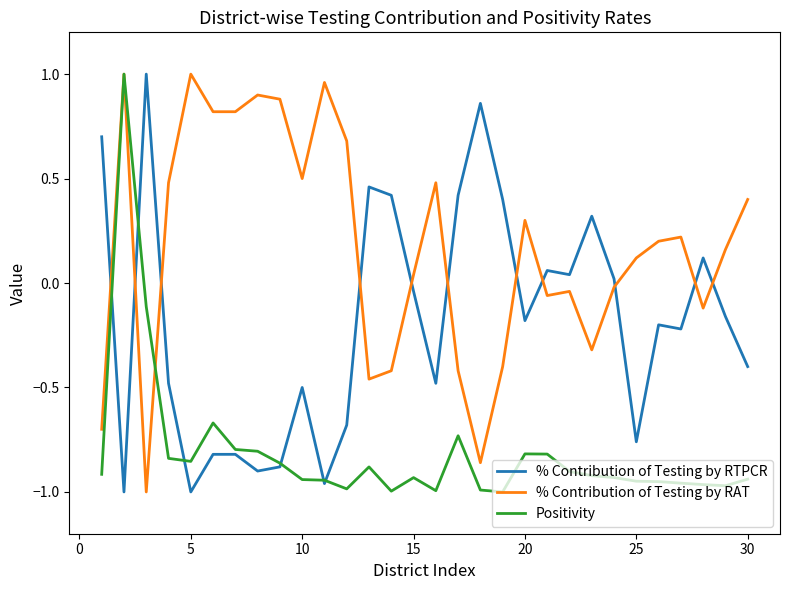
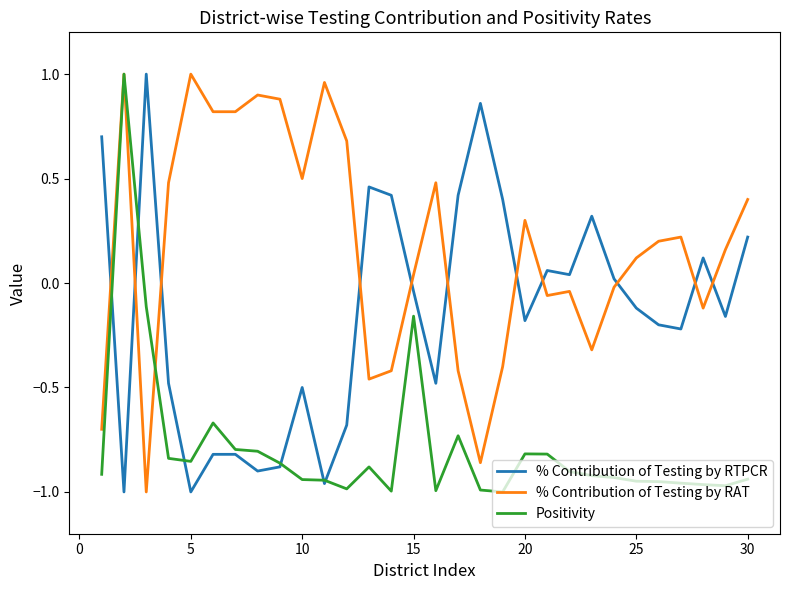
Positivity, 15: -0.93 -> -0.16
% Contribution of Testing by RTPCR, 25: -0.76 -> -0.12
% Contribution of Testing by RTPCR, 30: -0.40 -> 0.22
